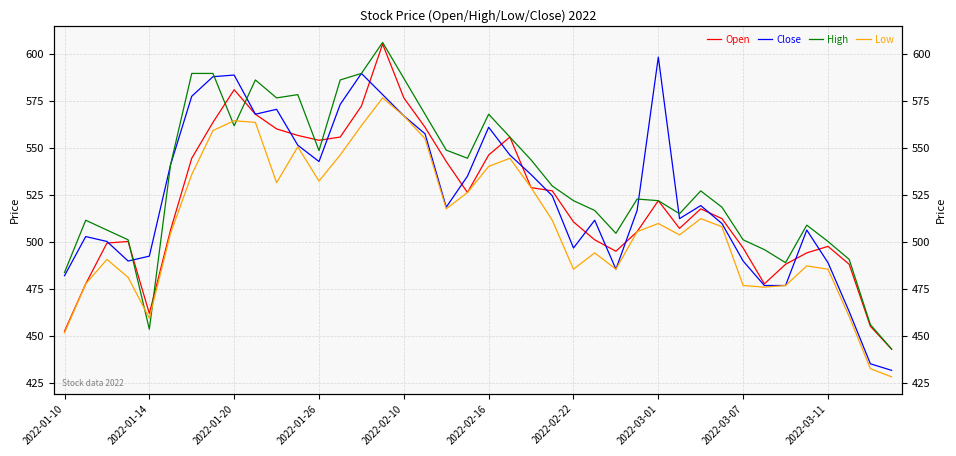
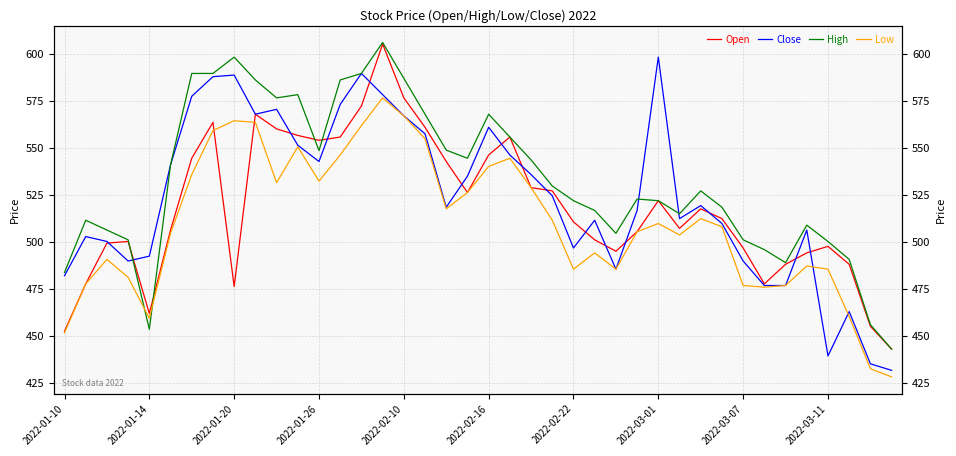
Open, 2022-01-20: 581 -> 476
High, 2022-01-20: 562 -> 598
Close, 2022-03-11: 489 -> 440
